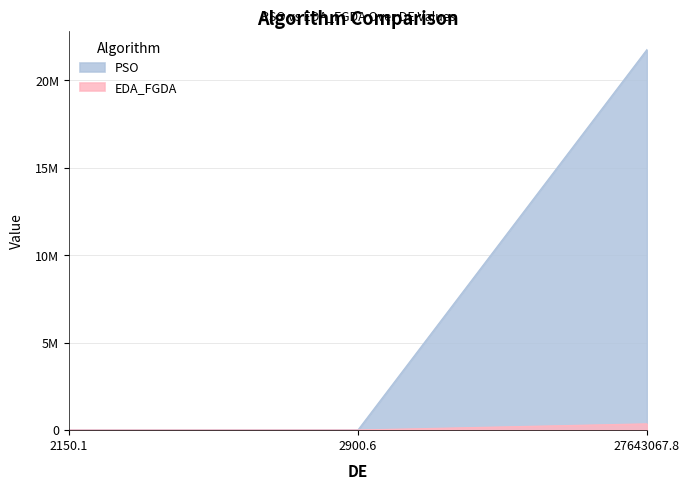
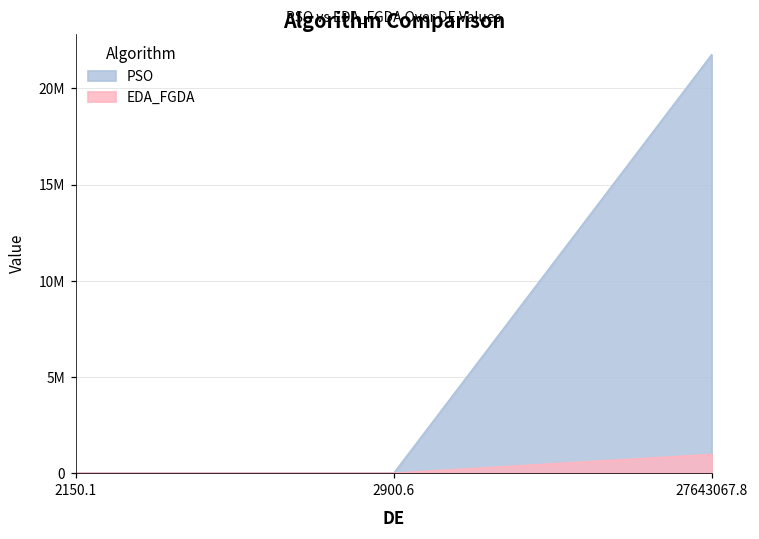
EDA_FGDA, 27643067.8: 400000 -> 1000000
